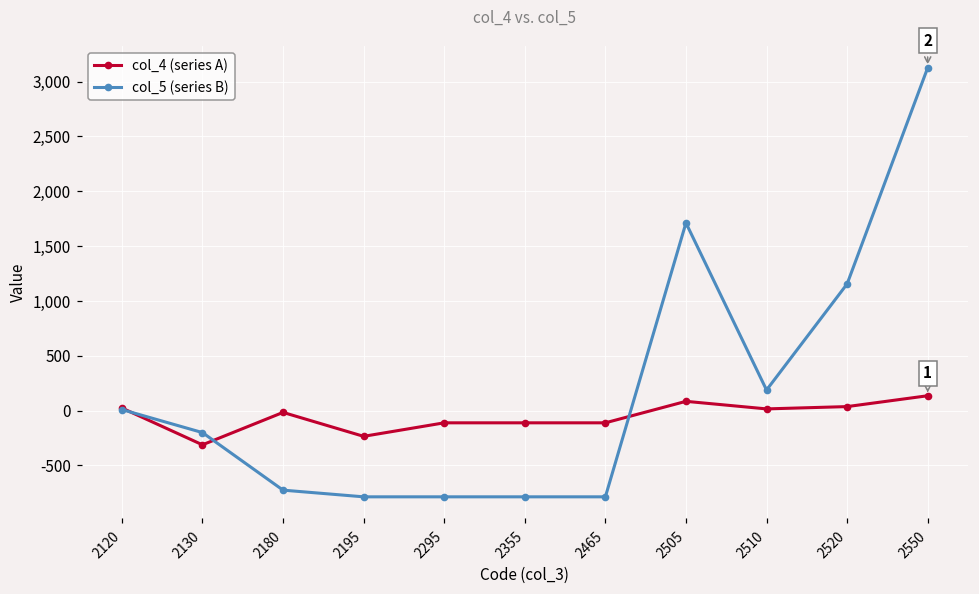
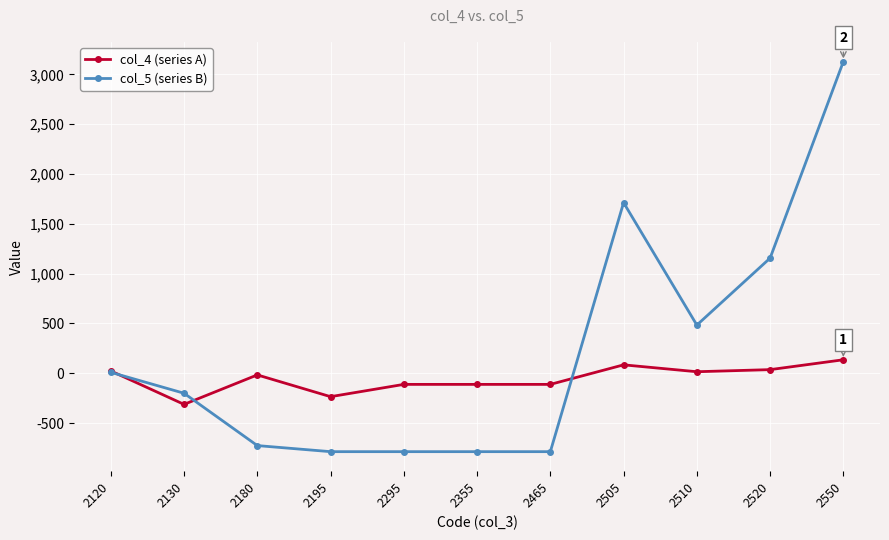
col_5 (series B), 2510: 200 -> 500
